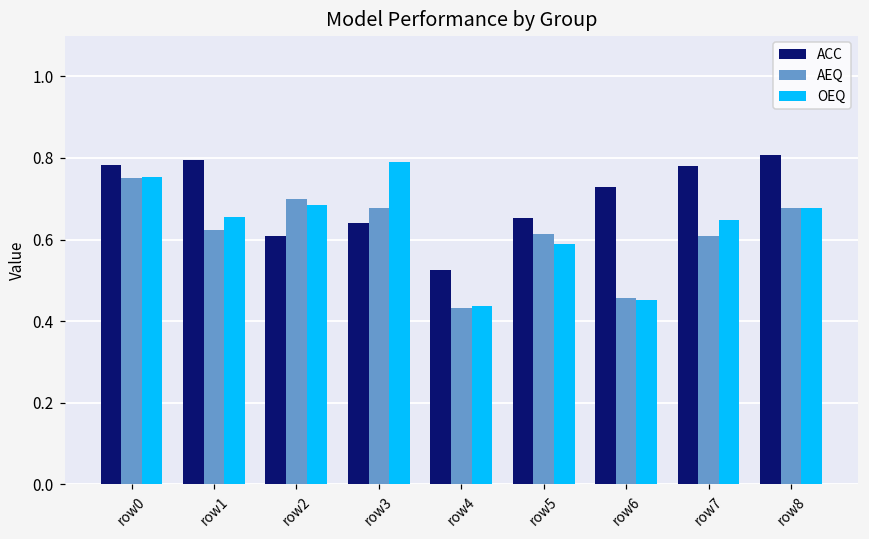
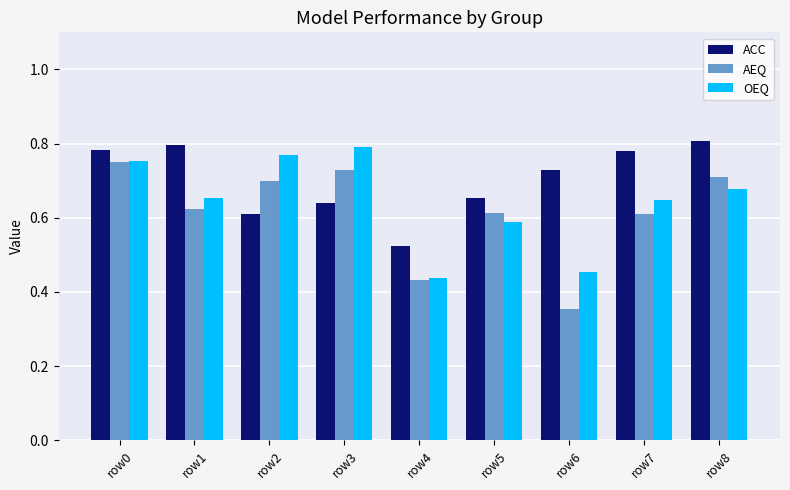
OEQ, row2: 0.68 -> 0.77
AEQ, row3: 0.68 -> 0.73
AEQ, row6: 0.46 -> 0.35
AEQ, row8: 0.68 -> 0.71
